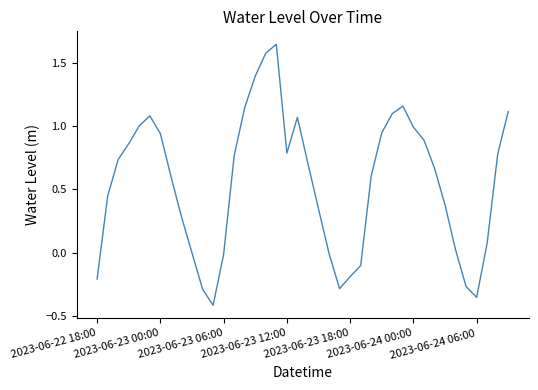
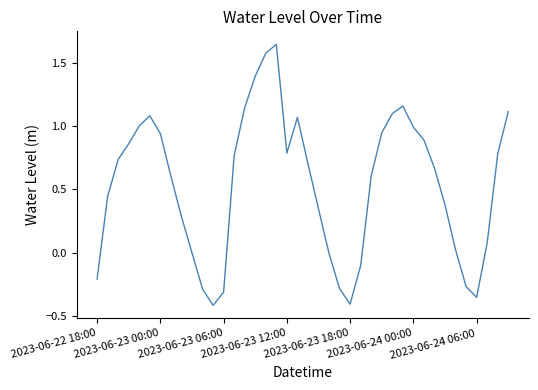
2023-06-23 06:00: -0.01 -> -0.31
2023-06-23 18:00: -0.19 -> -0.40
